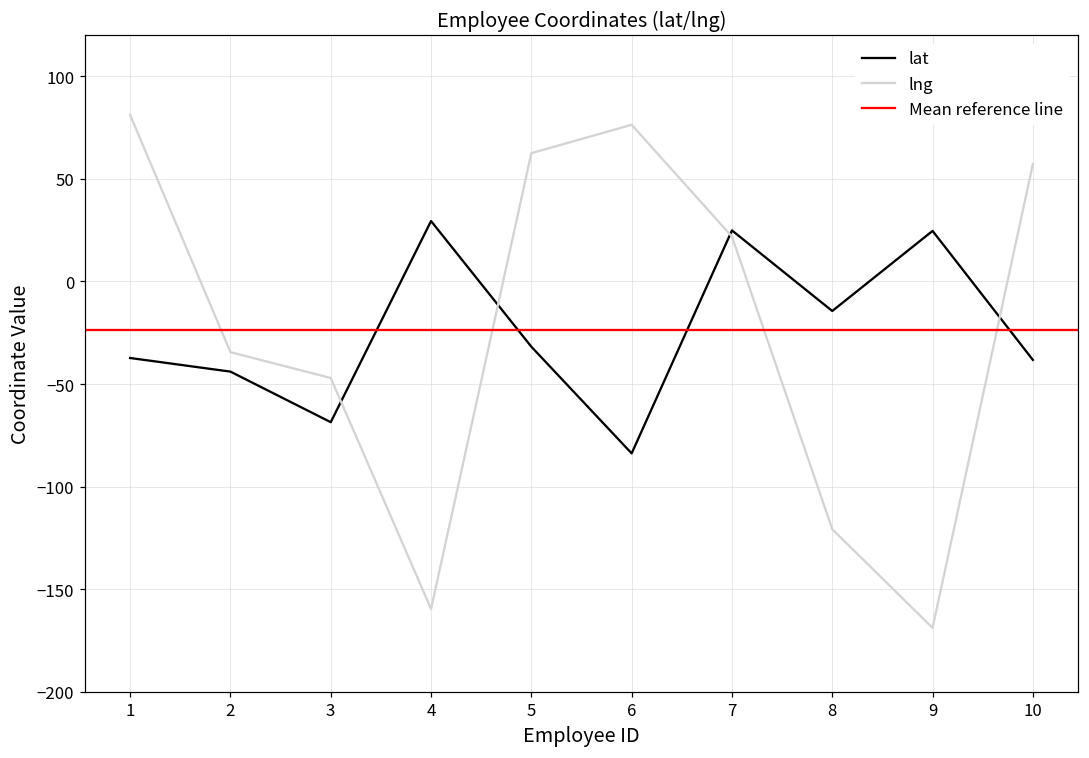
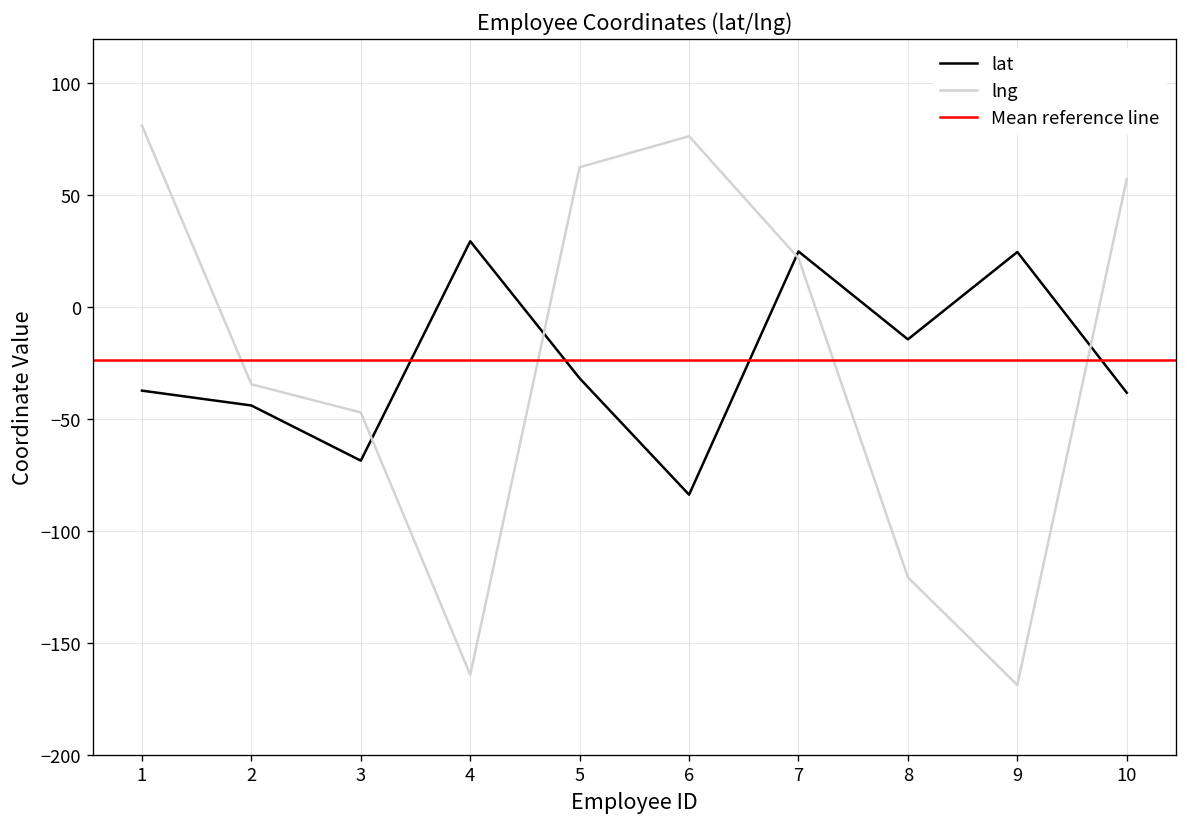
lng, 4: -160 -> -164
